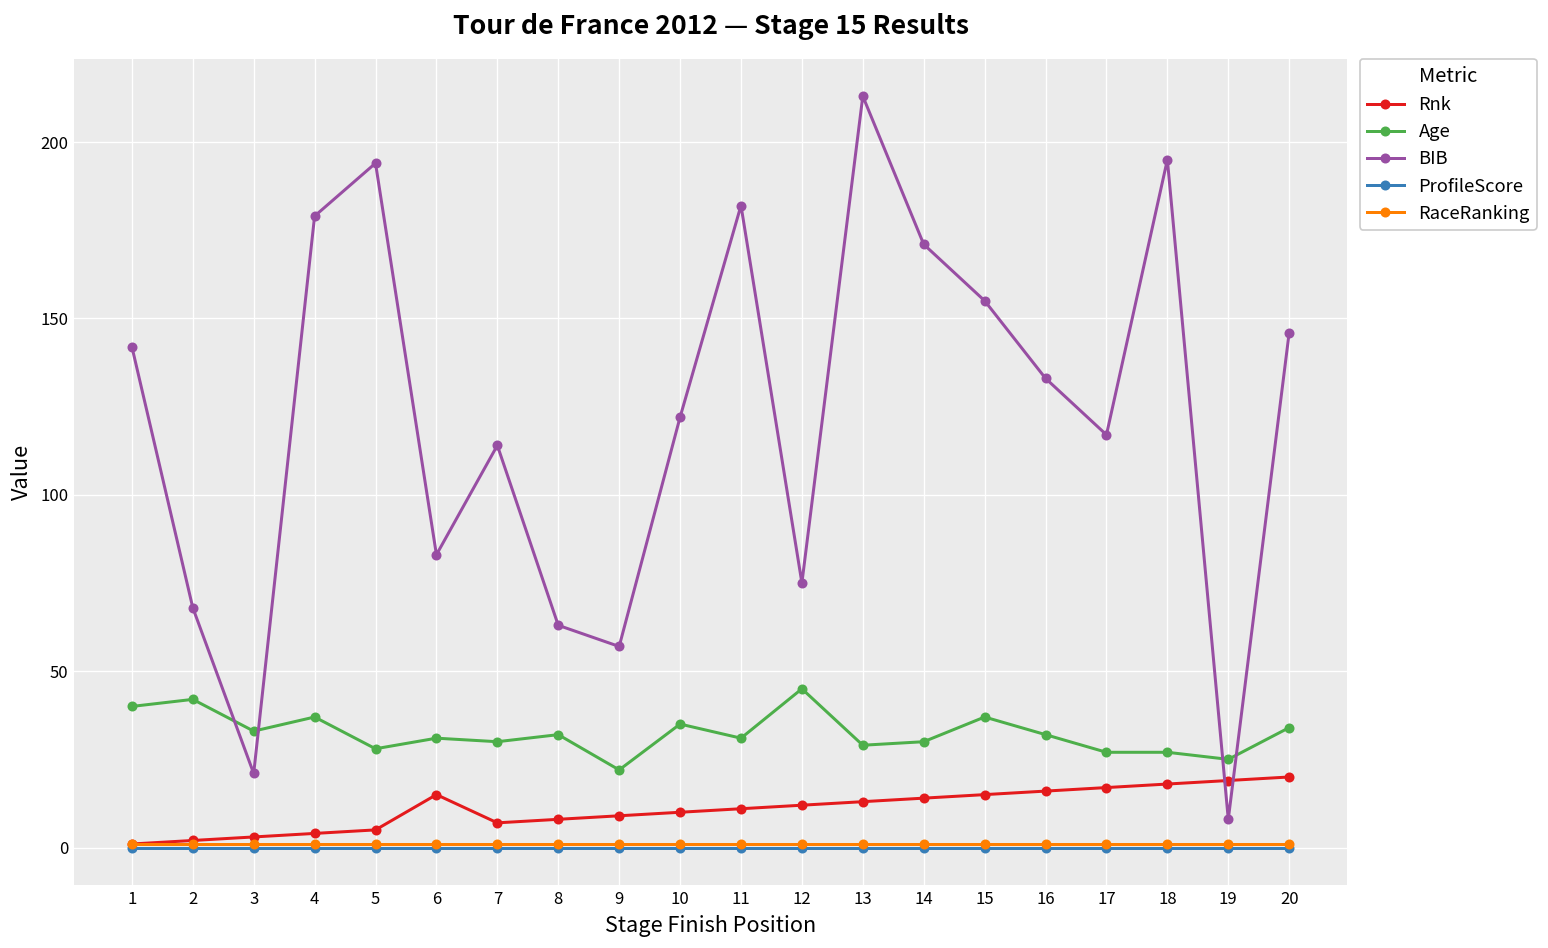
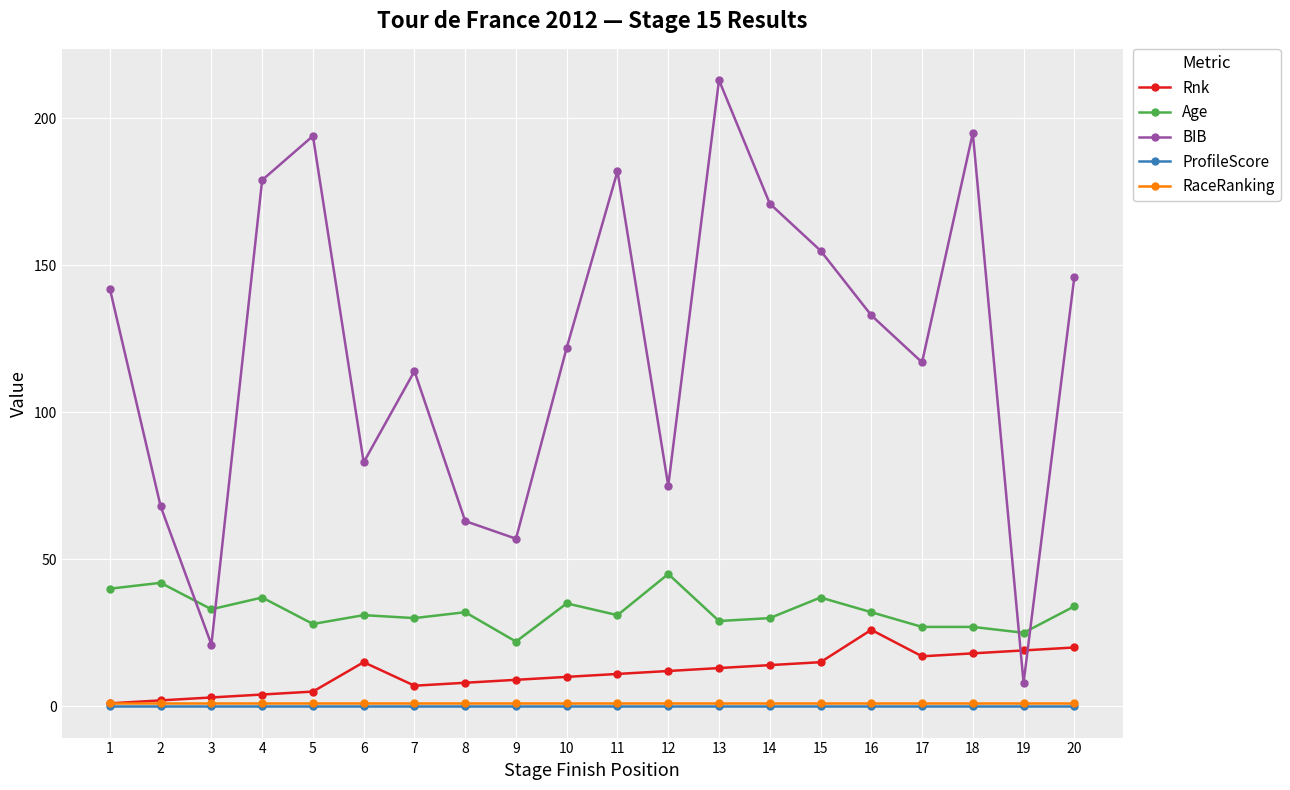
Rnk, 16: 16 -> 26
